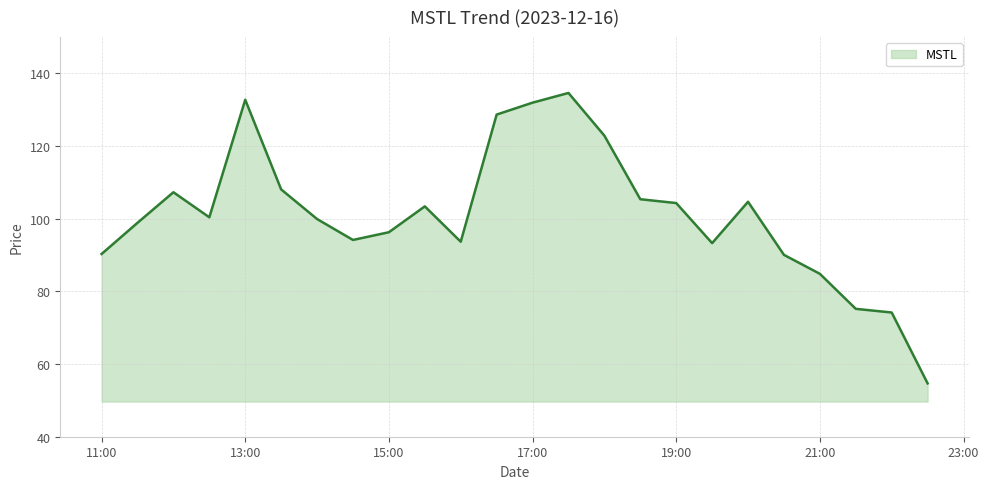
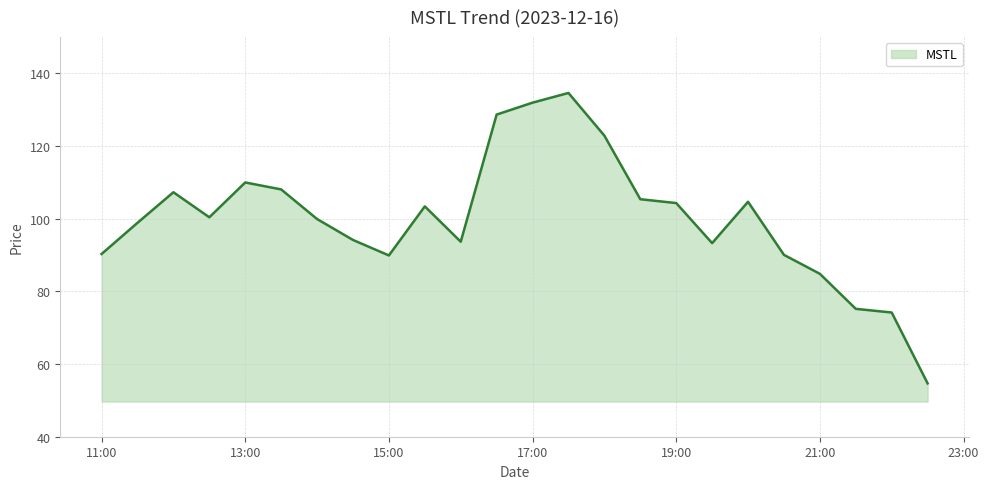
13:00: 133 -> 110
15:00: 96 -> 90
